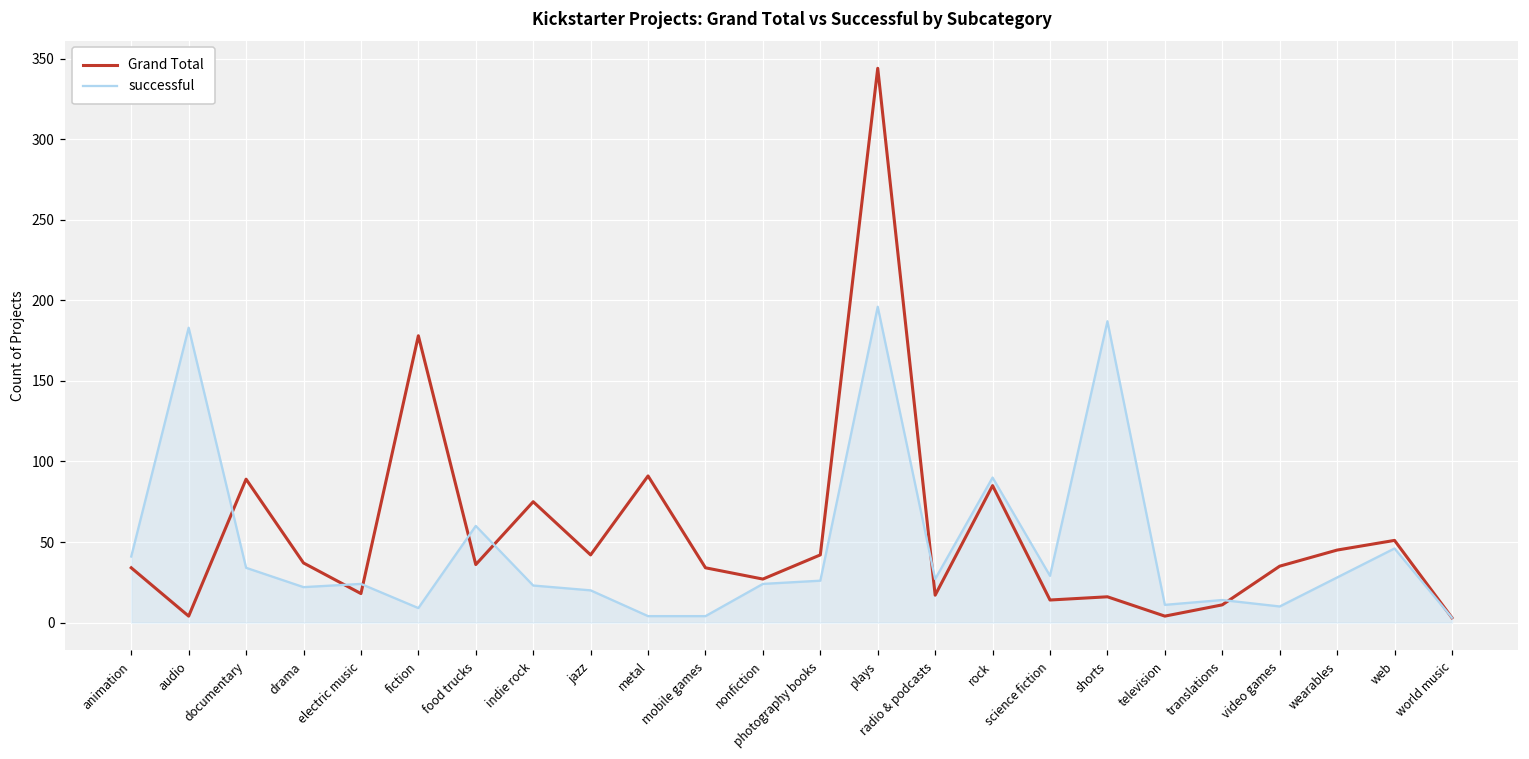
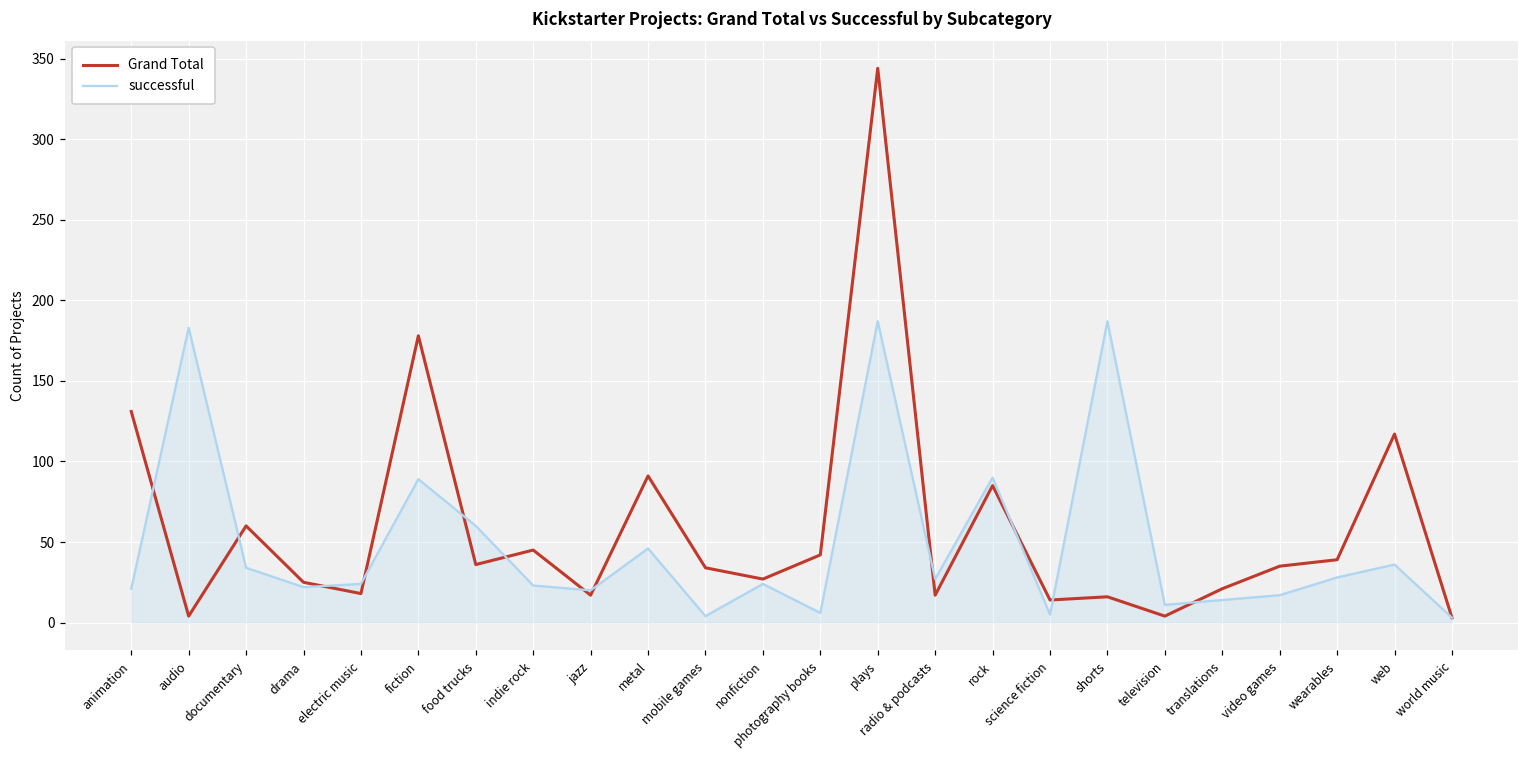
Grand Total, animation: 34 -> 131
successful, animation: 41 -> 21
Grand Total, documentary: 89 -> 60
Grand Total, drama: 37 -> 25
successful, fiction: 9 -> 89
Grand Total, indie rock: 75 -> 45
Grand Total, jazz: 42 -> 17
successful, metal: 4 -> 46
successful, photography books: 26 -> 6
successful, plays: 196 -> 187
successful, science fiction: 29 -> 5
Grand Total, translations: 11 -> 21
successful, video games: 10 -> 17
Grand Total, wearables: 45 -> 39
Grand Total, web: 51 -> 117
successful, web: 46 -> 36
